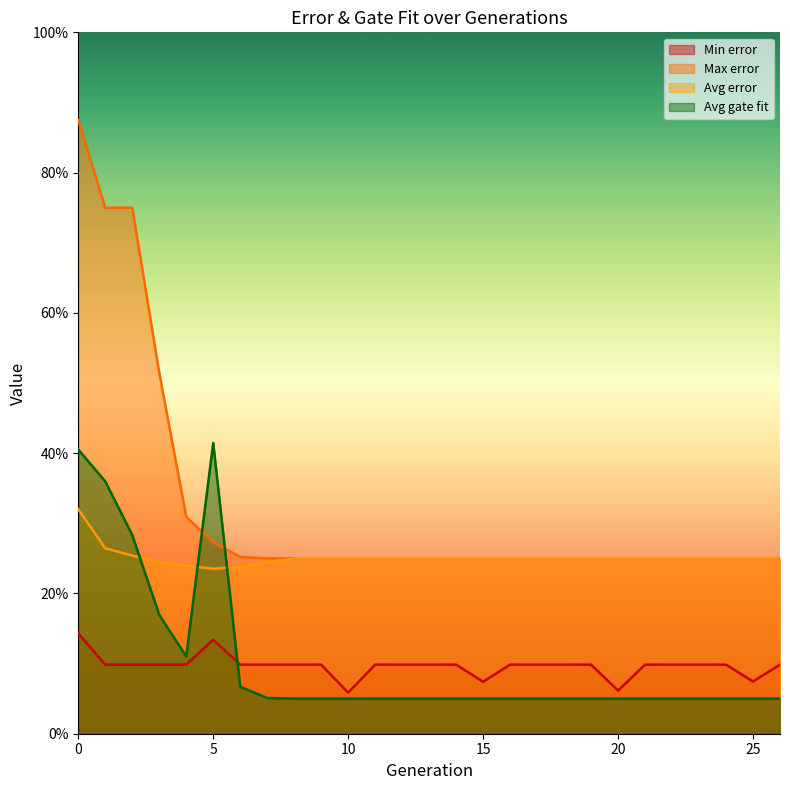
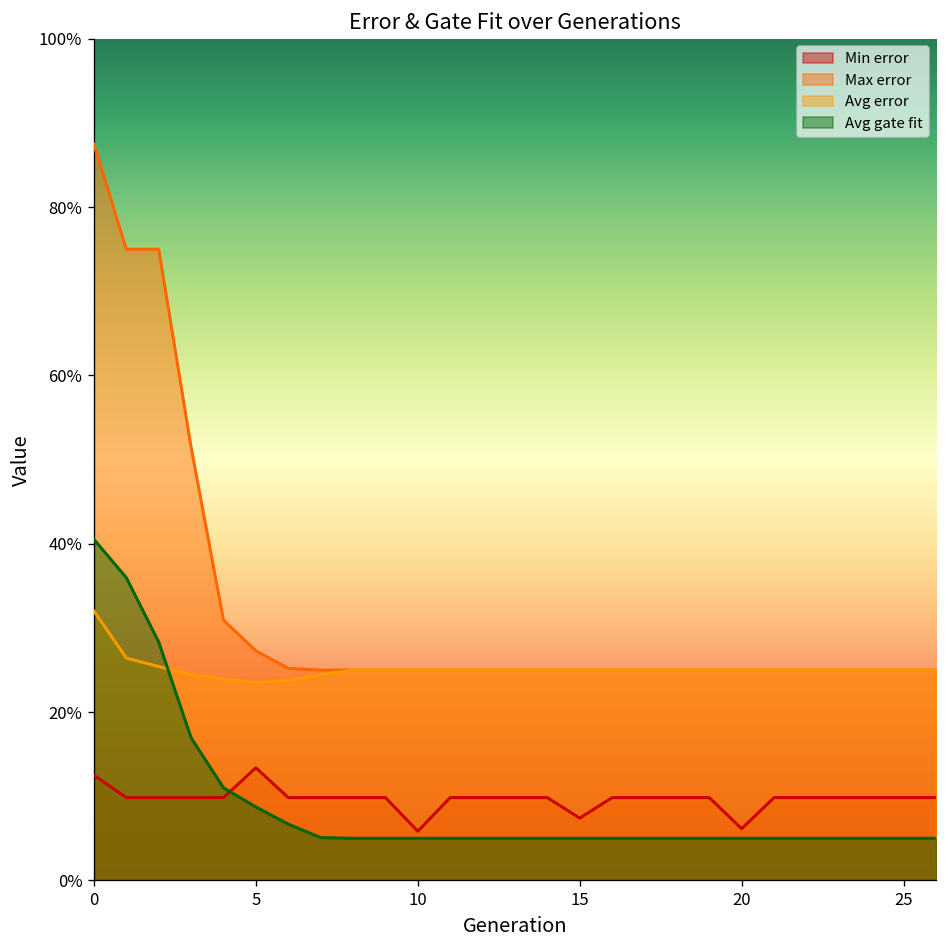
Min error, 0: 14% -> 13%
Avg gate fit, 5: 41% -> 9%
Min error, 25: 7% -> 10%
